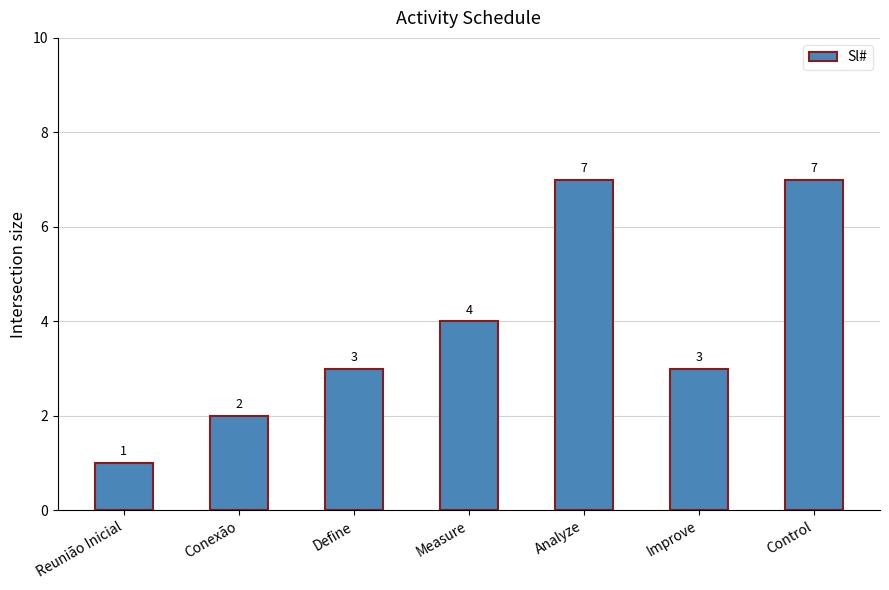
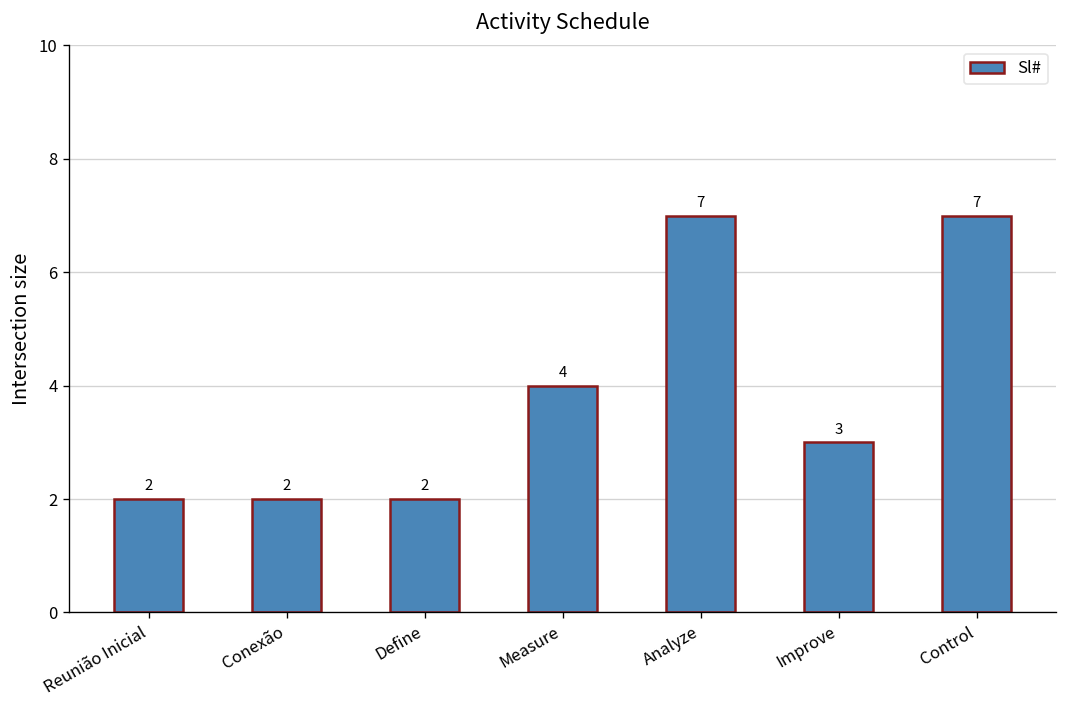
Reunião Inicial: 1 -> 2
Define: 3 -> 2
